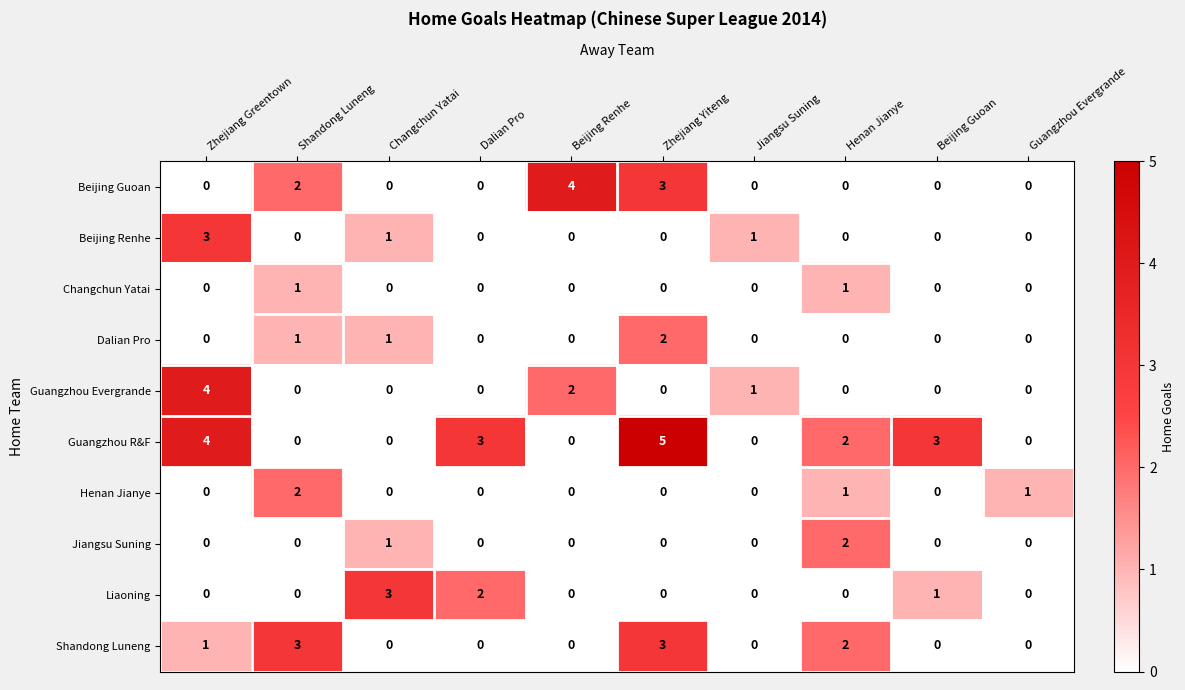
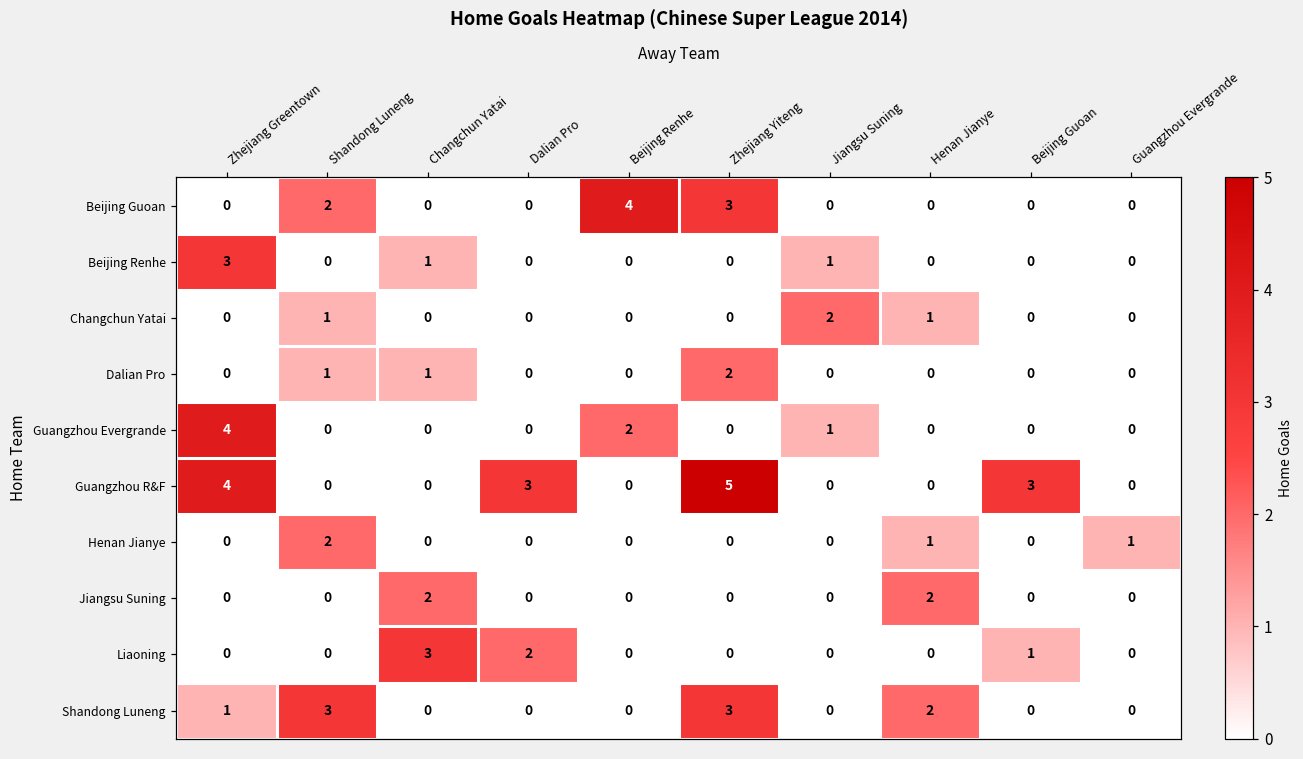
Changchun Yatai, Jiangsu Suning: 0 -> 2
Guangzhou R&F, Henan Jianye: 2 -> 0
Jiangsu Suning, Changchun Yatai: 1 -> 2
